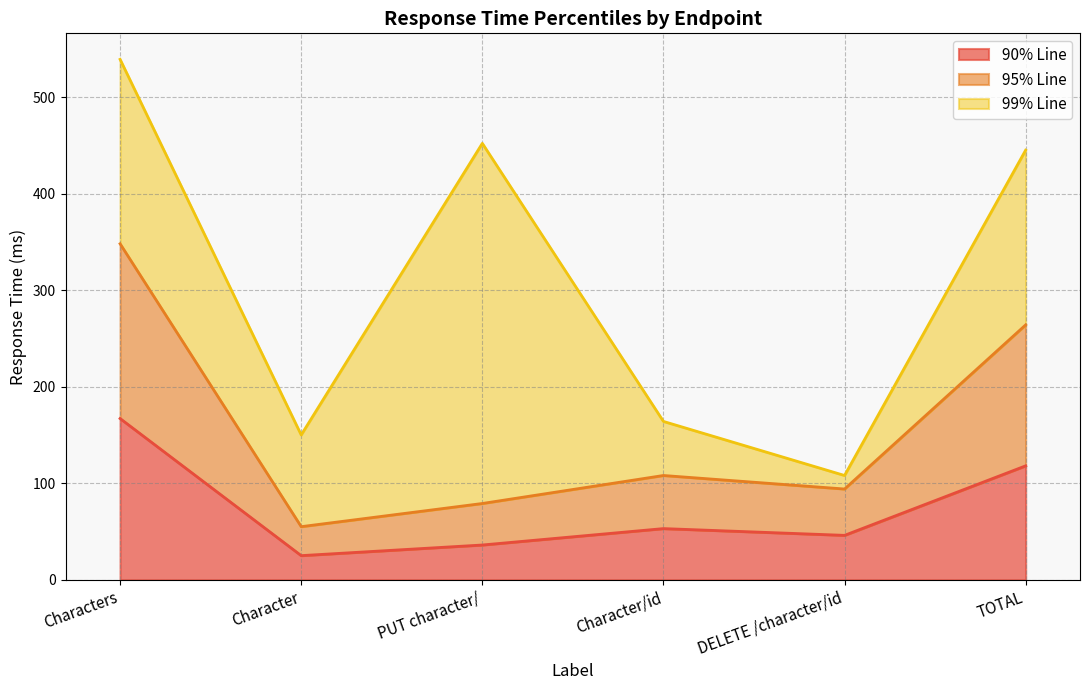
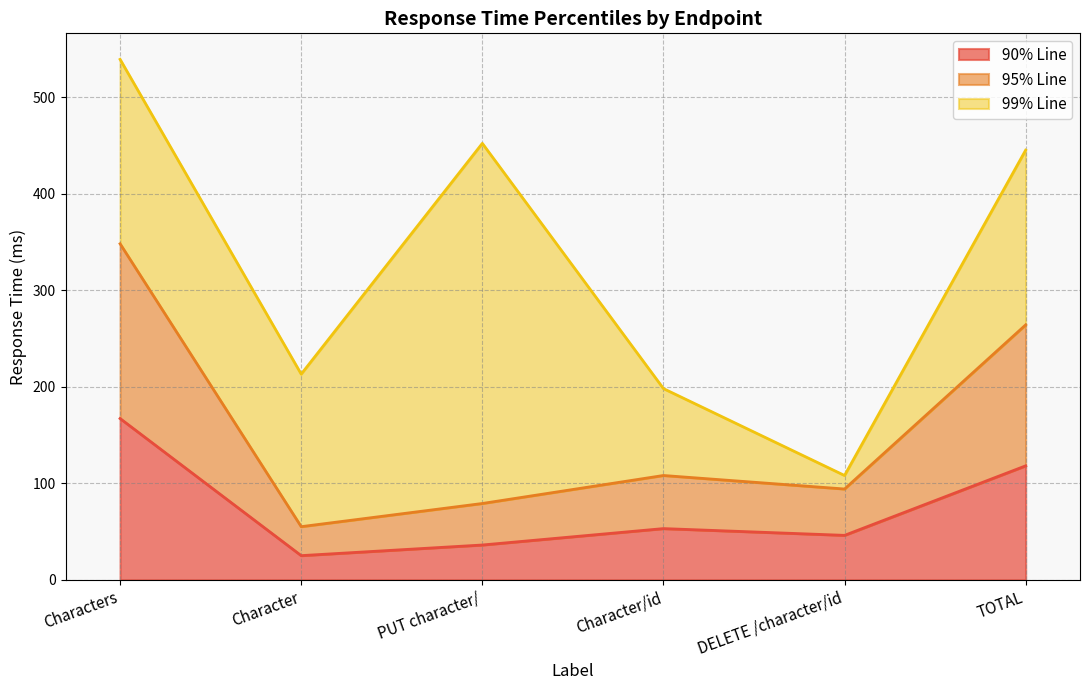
99% Line, Character: 100 -> 160
99% Line, Character/id: 60 -> 90
